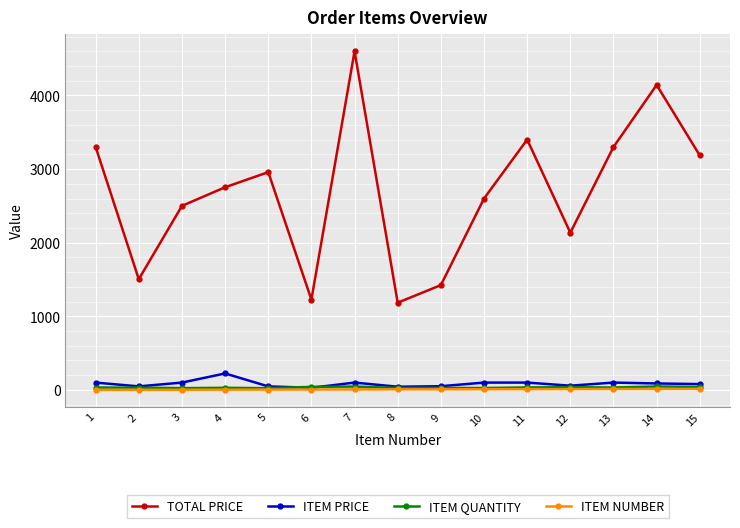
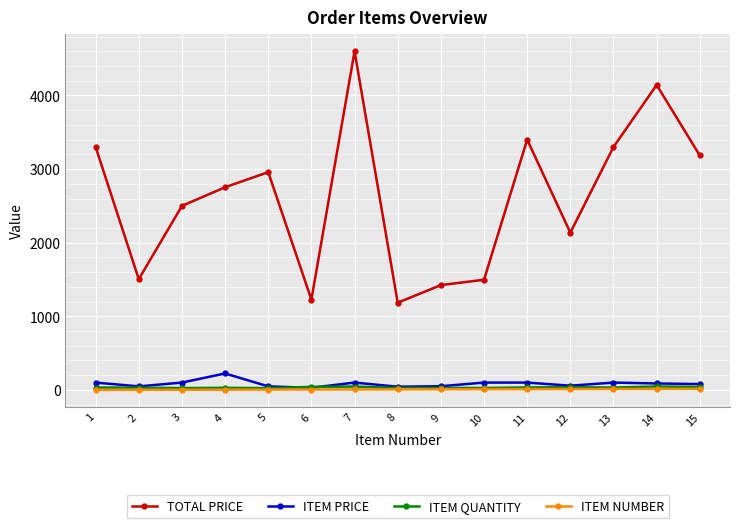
TOTAL PRICE, 10: 2600 -> 1500
